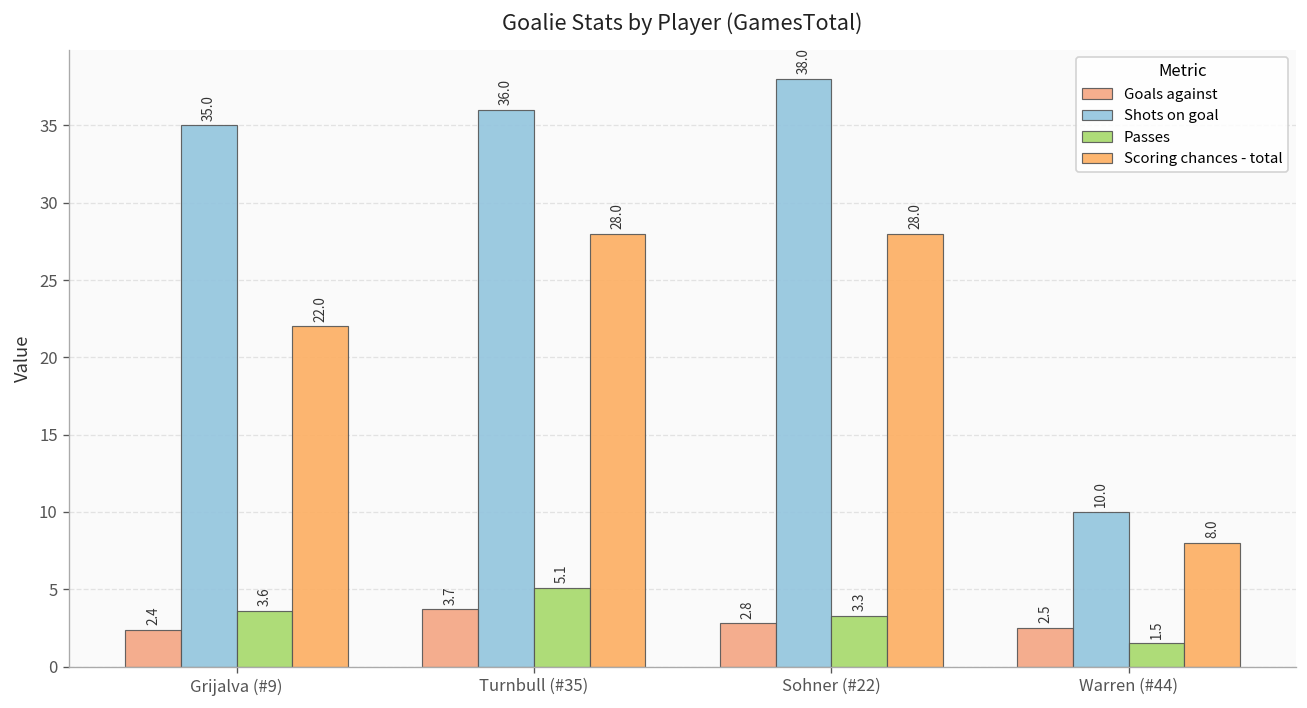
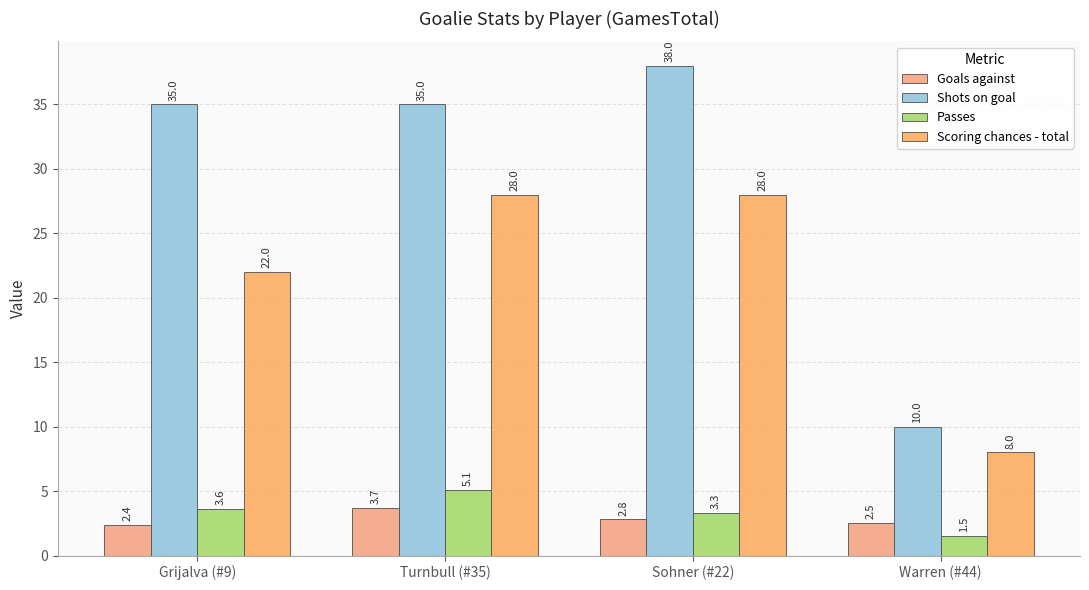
Shots on goal, Turnbull (#35): 36.0 -> 35.0
